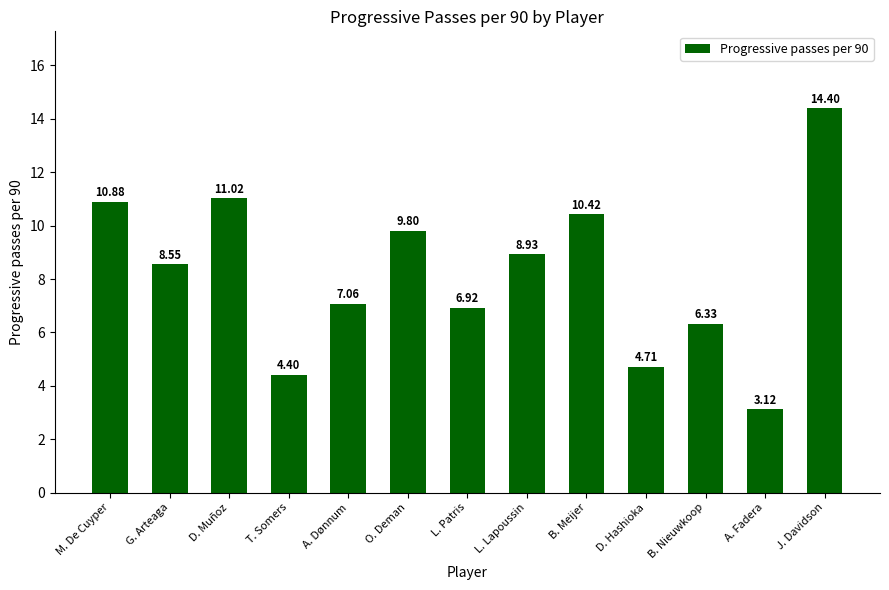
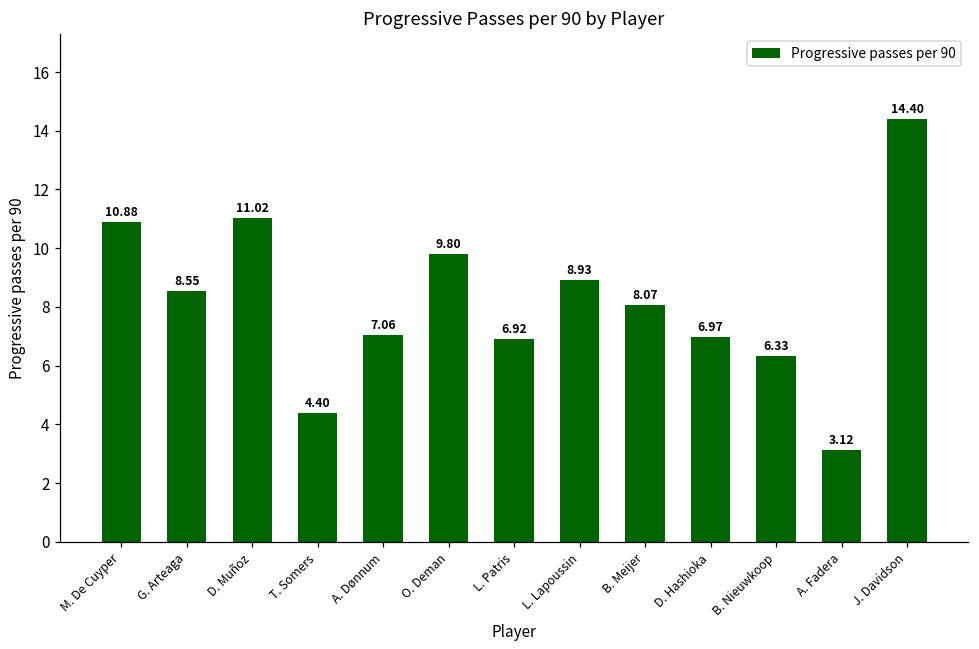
B. Meijer: 10.42 -> 8.07
D. Hashioka: 4.71 -> 6.97
